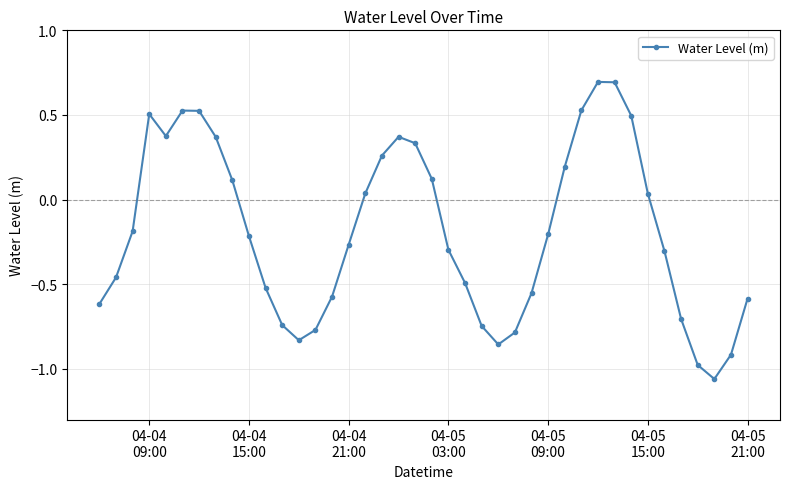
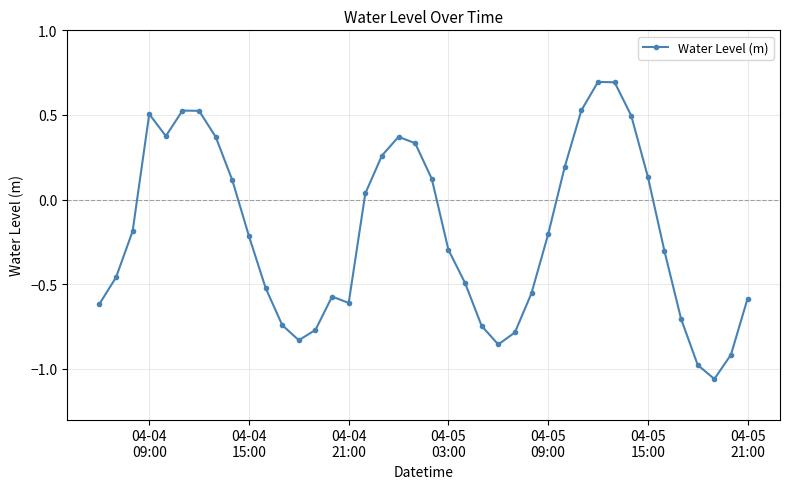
04-04 21:00: -0.27 -> -0.61
04-05 15:00: 0.03 -> 0.13
